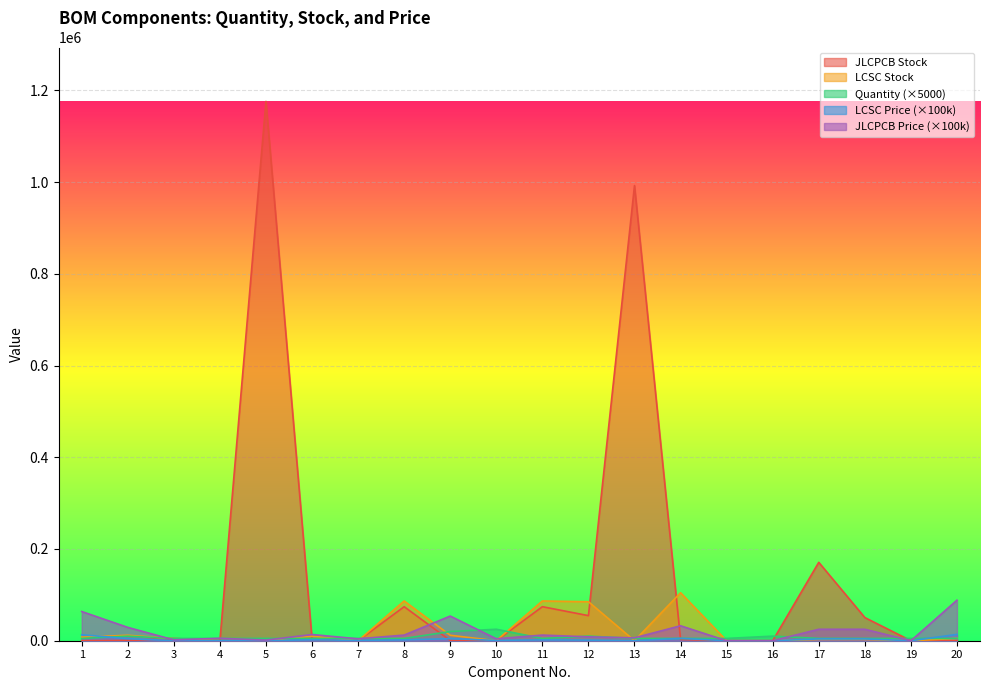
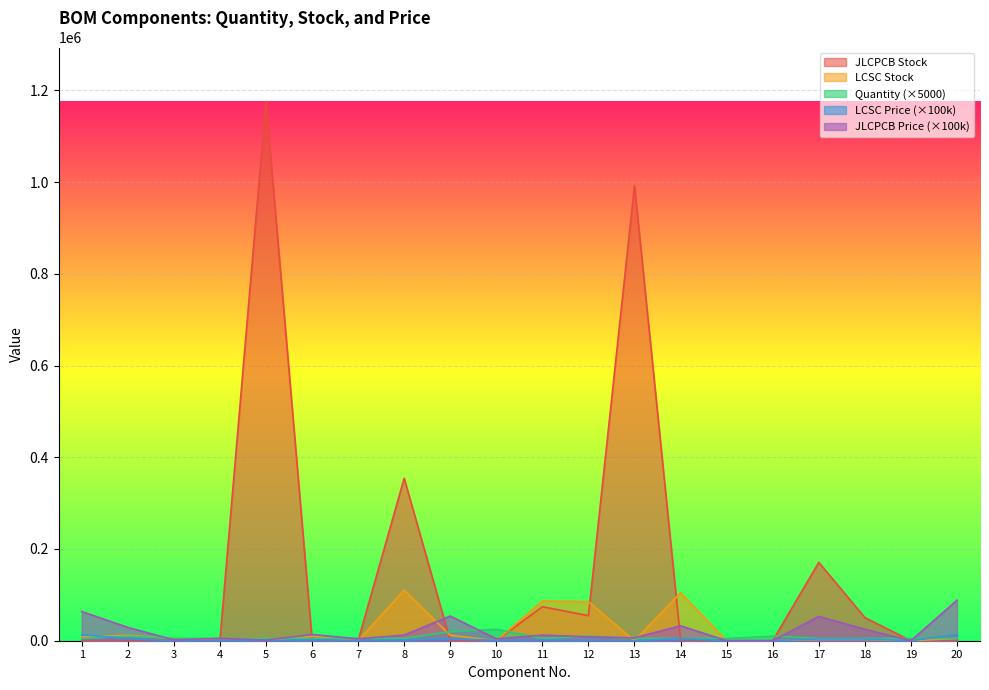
JLCPCB Stock, 8: 70000 -> 350000
LCSC Stock, 8: 90000 -> 110000
JLCPCB Price (×100k), 17: 30000 -> 50000
